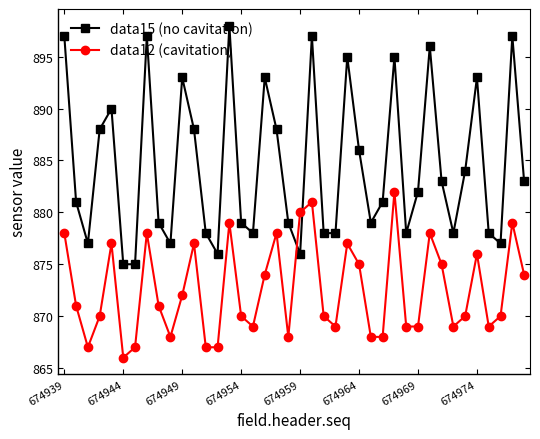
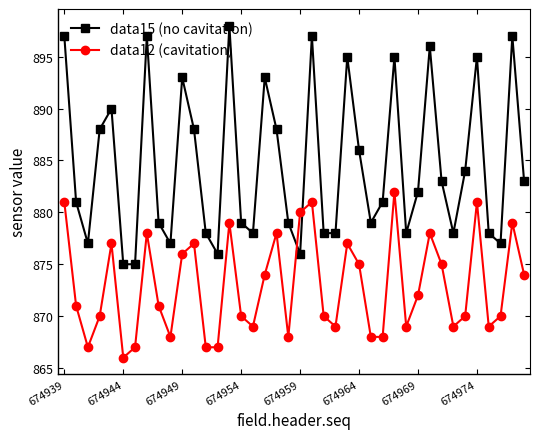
data12 (cavitation), 674939: 878 -> 881
data12 (cavitation), 674949: 872 -> 876
data12 (cavitation), 674969: 869 -> 872
data15 (no cavitation), 674974: 893 -> 895
data12 (cavitation), 674974: 876 -> 881
